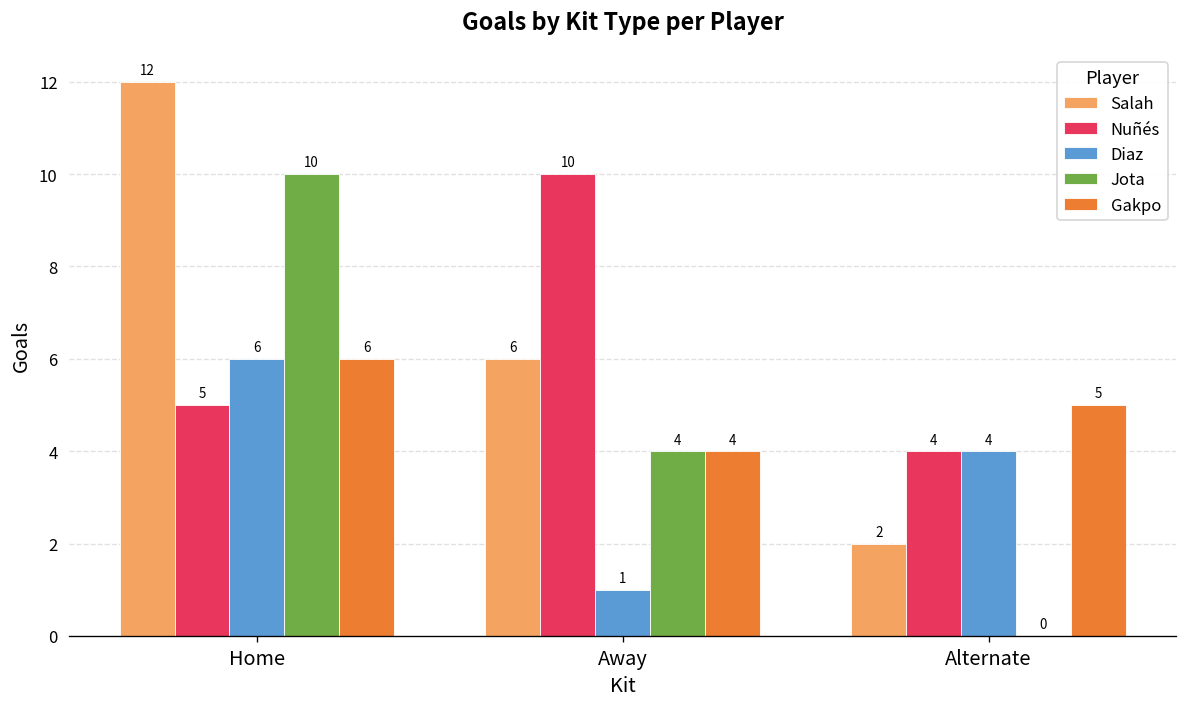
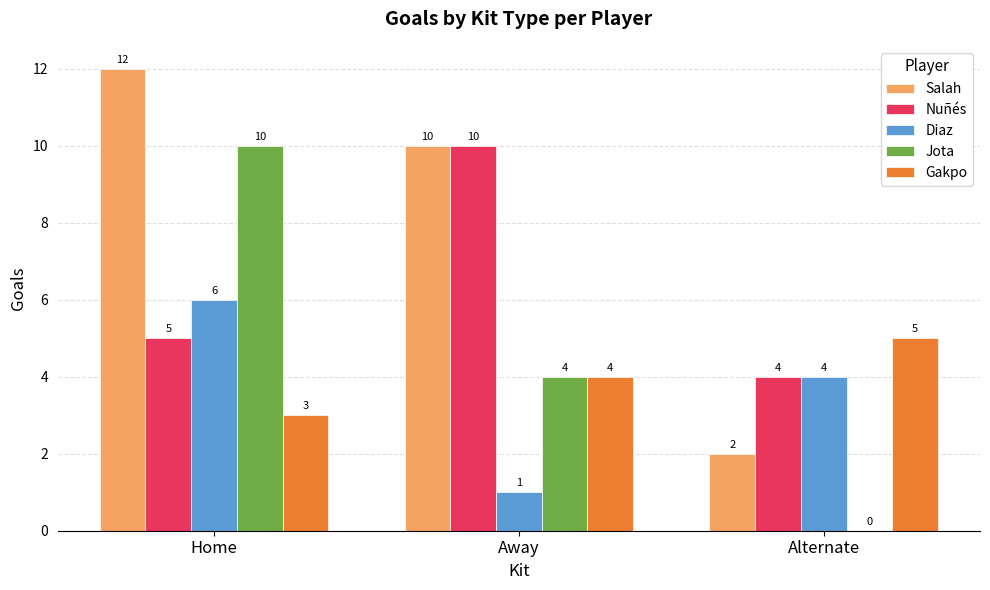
Gakpo, Home: 6 -> 3
Salah, Away: 6 -> 10
